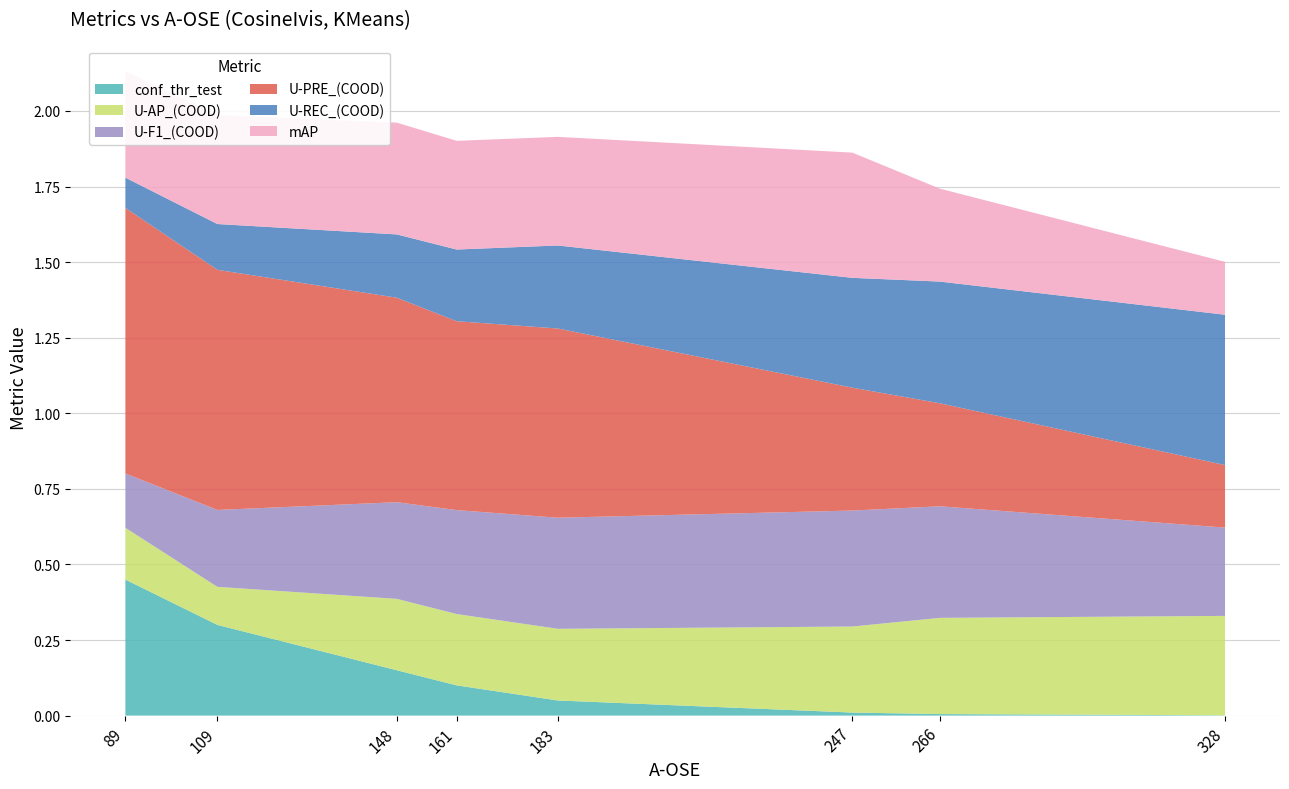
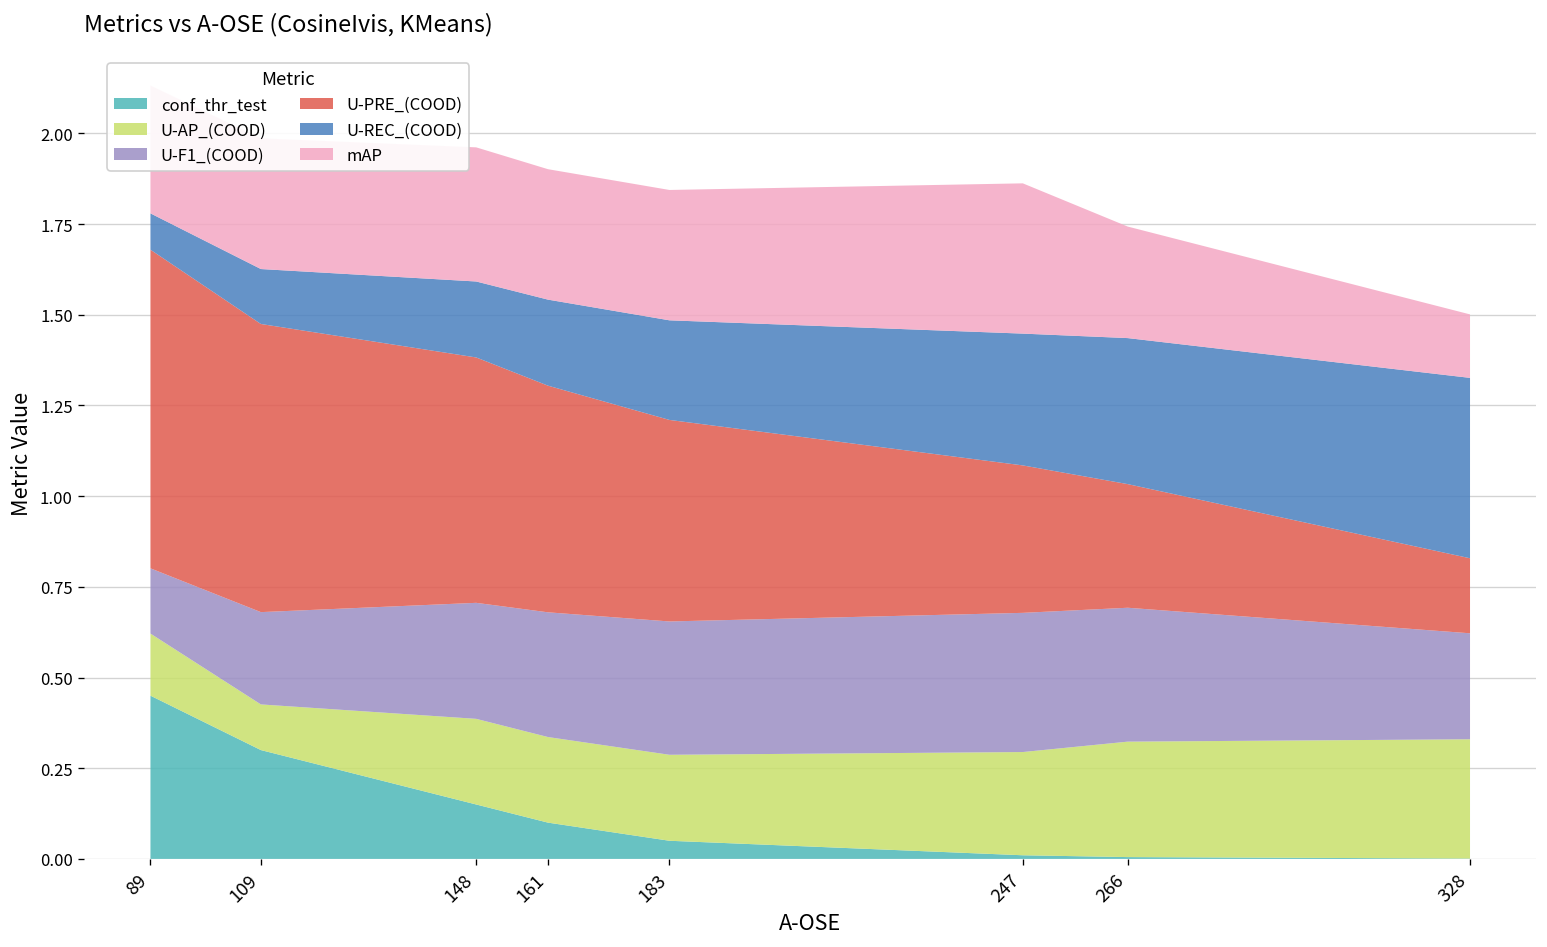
U-PRE_(COOD), 183: 0.63 -> 0.56
